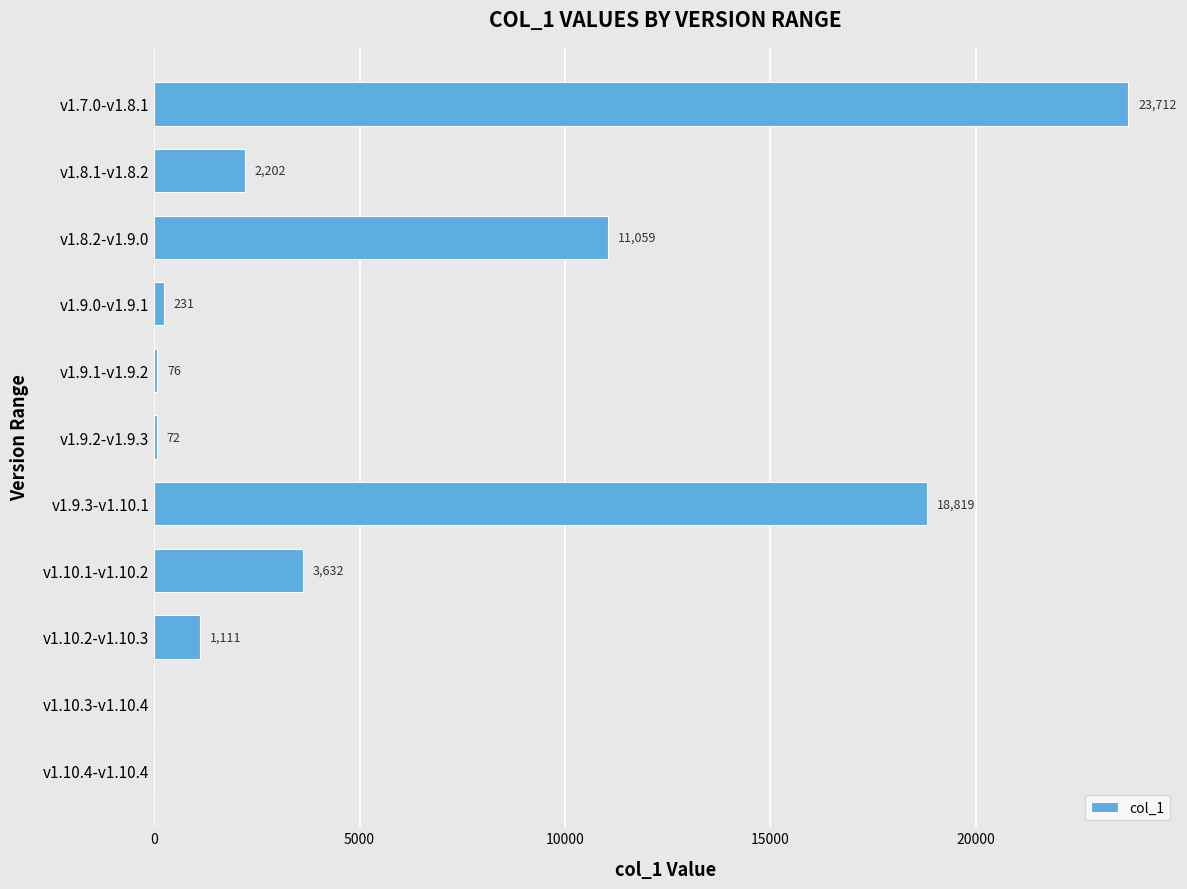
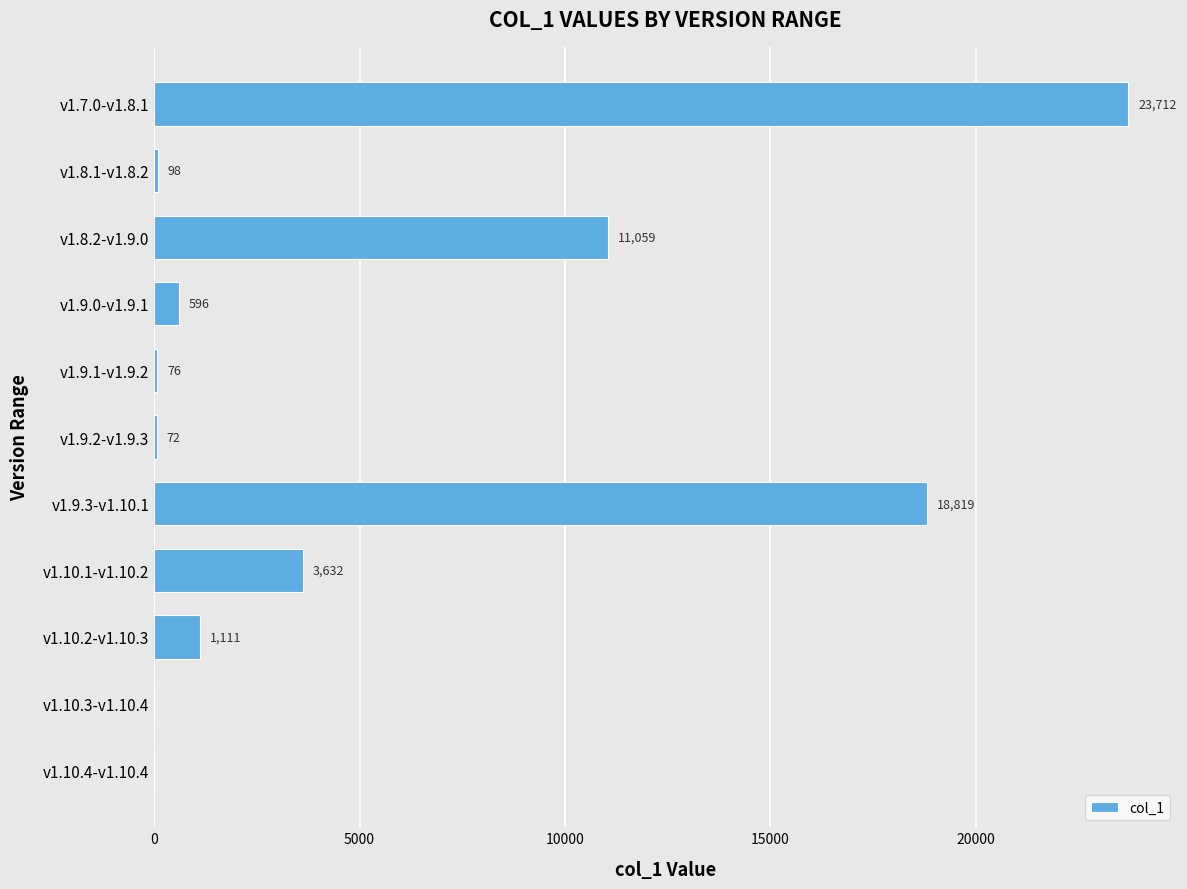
v1.8.1-v1.8.2: 2,202 -> 98
v1.9.0-v1.9.1: 231 -> 596
